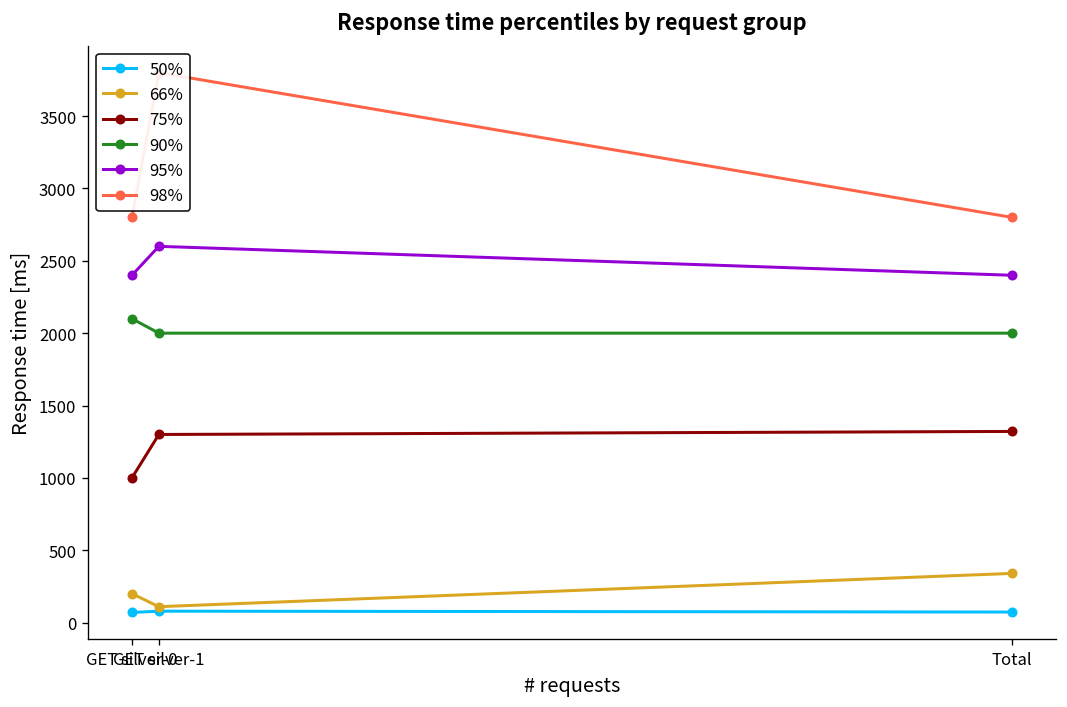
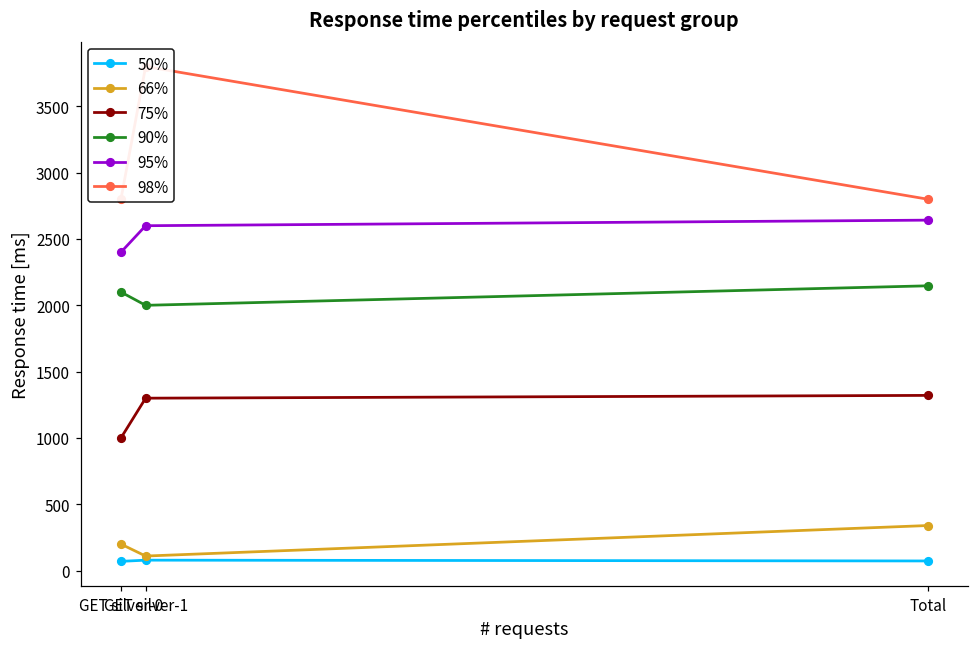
90%, Total: 2000 -> 2150
95%, Total: 2400 -> 2640
